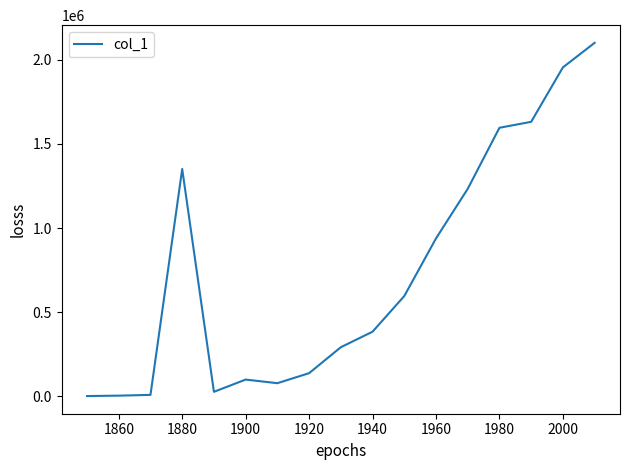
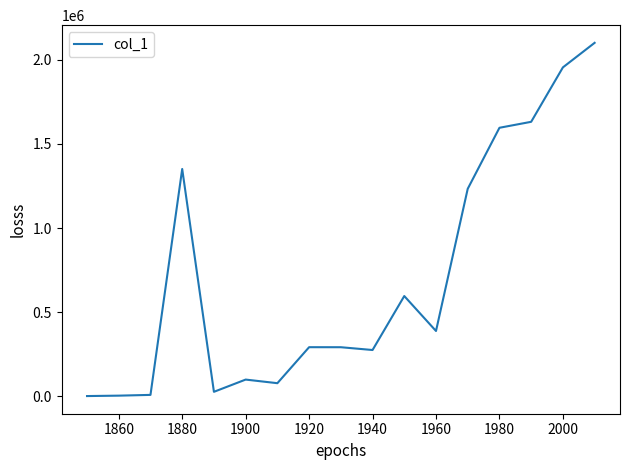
1920: 140000 -> 290000
1940: 380000 -> 280000
1960: 940000 -> 390000
